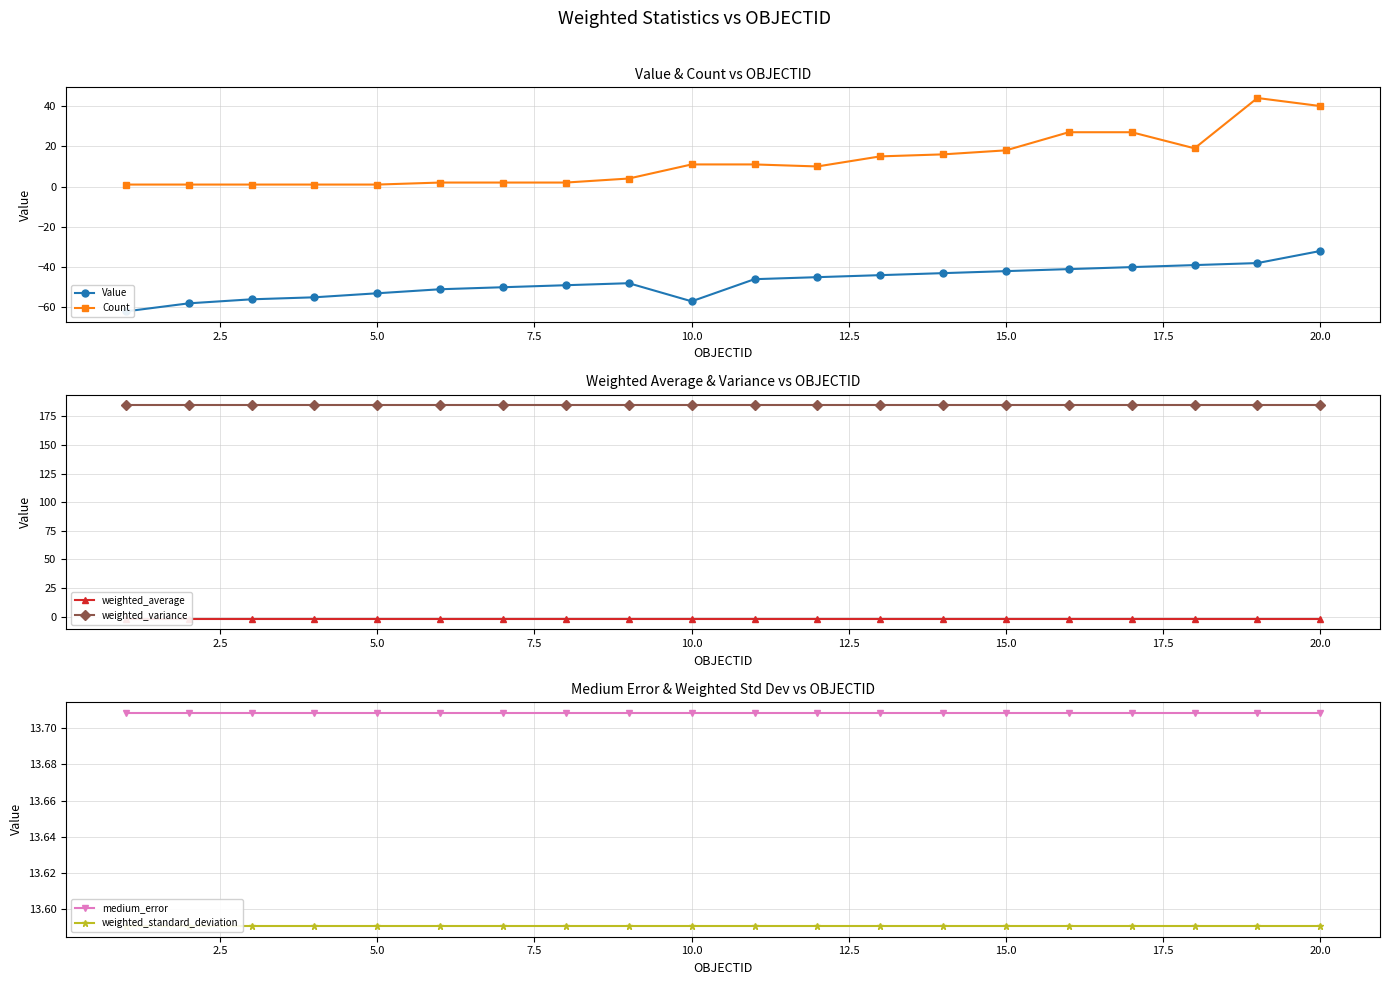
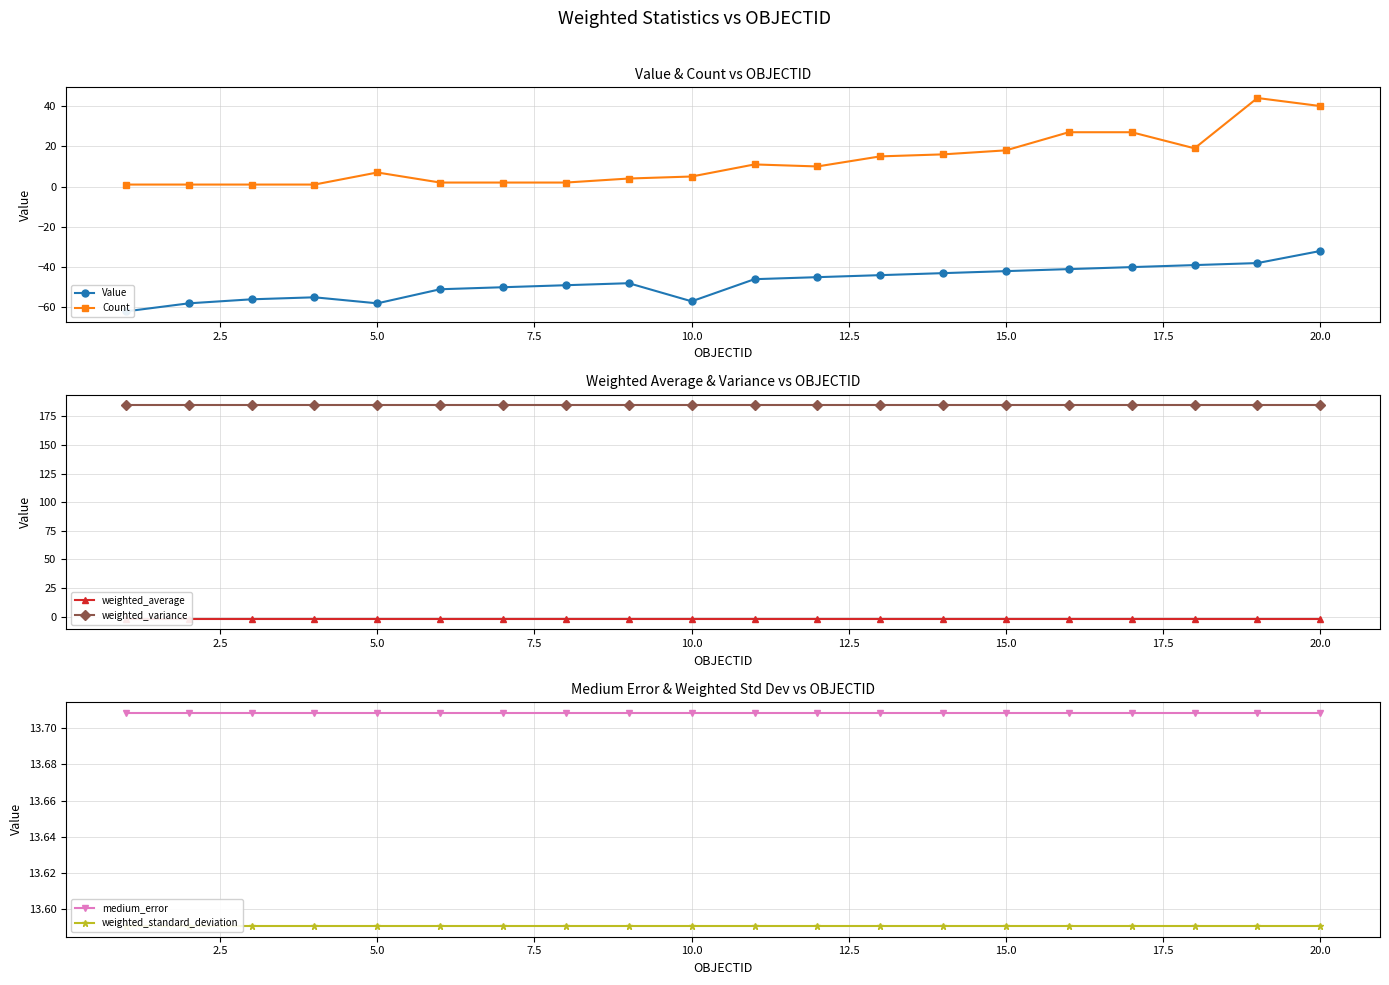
Value & Count vs OBJECTID, Value, 5.0: -53 -> -58
Value & Count vs OBJECTID, Count, 5.0: 1 -> 7
Value & Count vs OBJECTID, Count, 10.0: 11 -> 5
